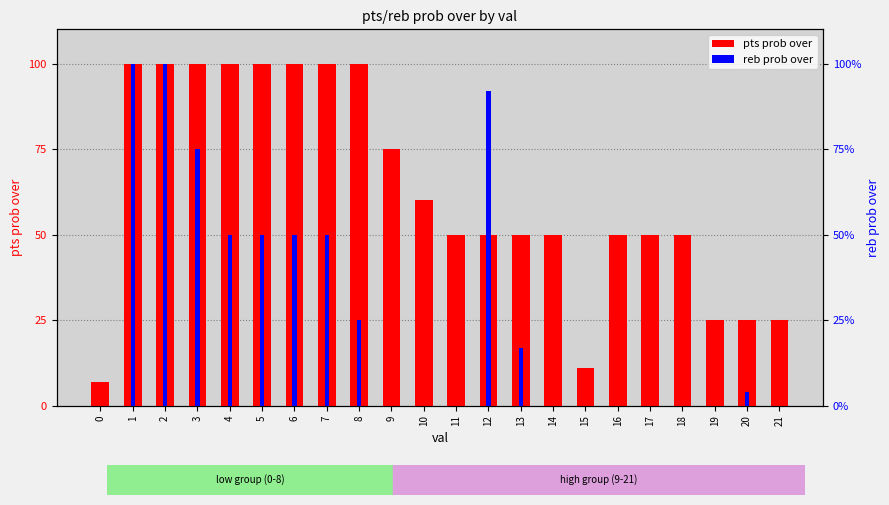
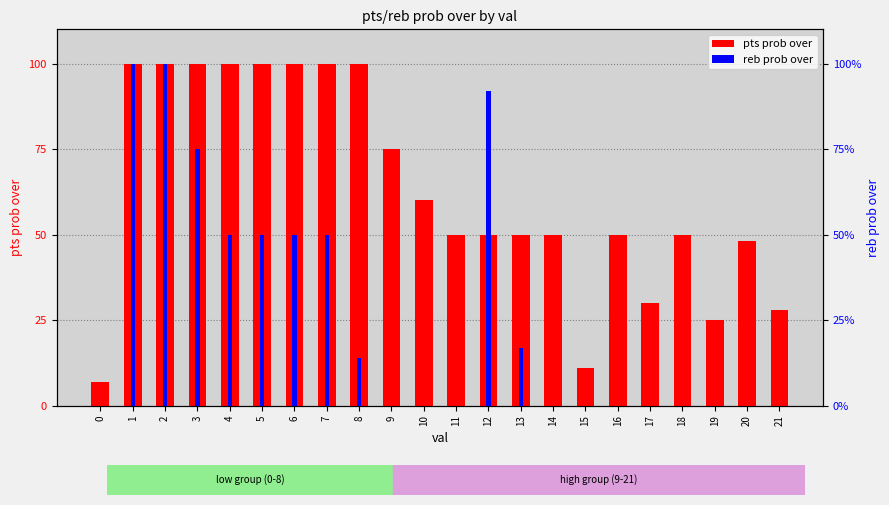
reb prob over, 8: 25 -> 14
pts prob over, 17: 50 -> 30
pts prob over, 20: 25 -> 48
reb prob over, 20: 4 -> 0
pts prob over, 21: 25 -> 28
